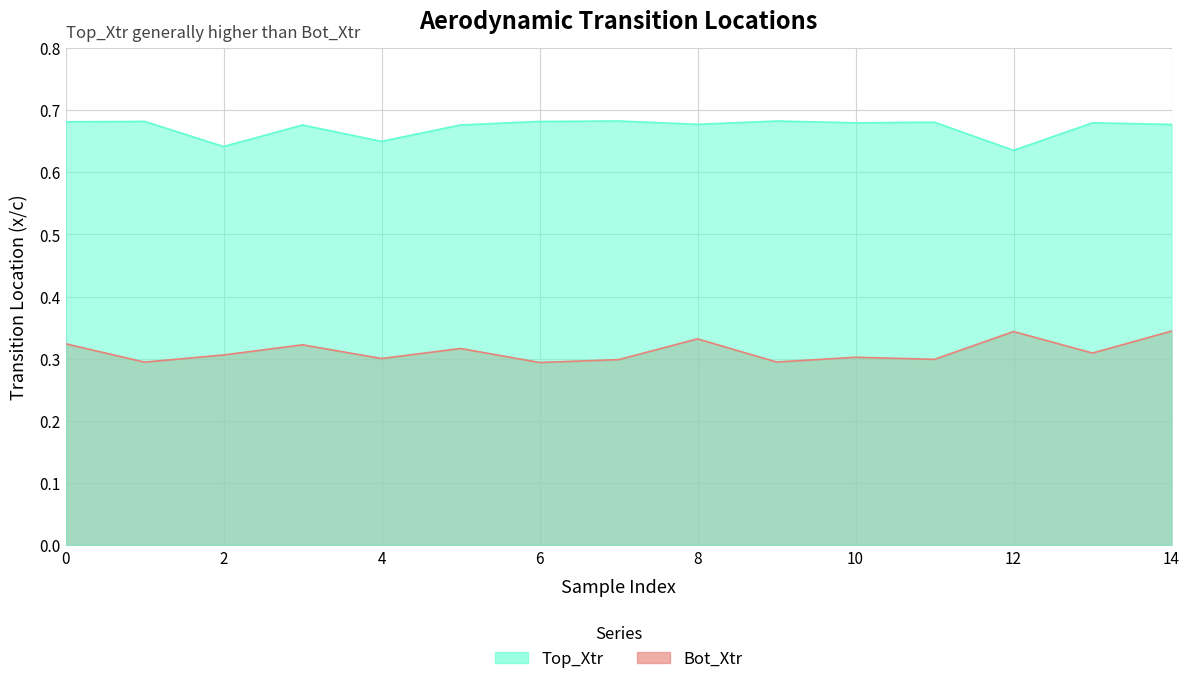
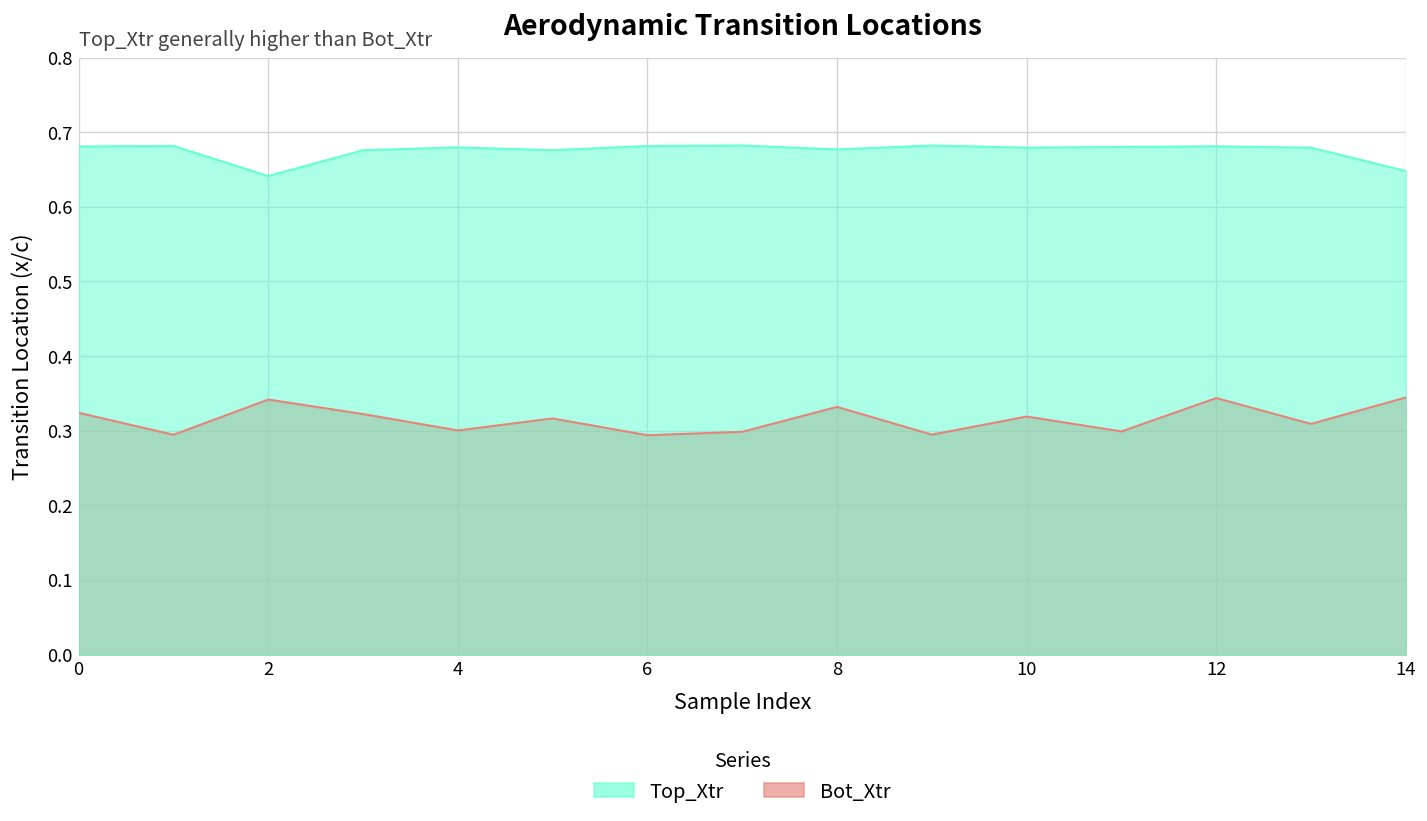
Bot_Xtr, 2: 0.31 -> 0.34
Top_Xtr, 4: 0.65 -> 0.68
Bot_Xtr, 10: 0.30 -> 0.32
Top_Xtr, 12: 0.64 -> 0.68
Top_Xtr, 14: 0.68 -> 0.65
